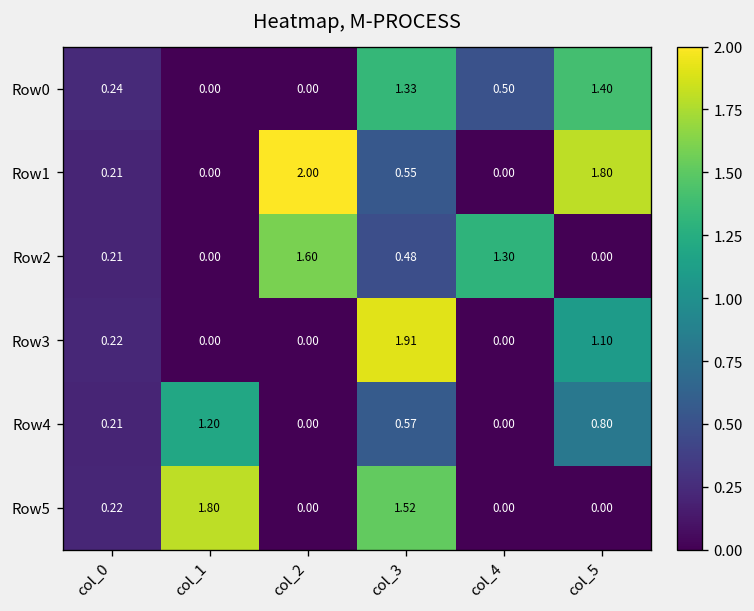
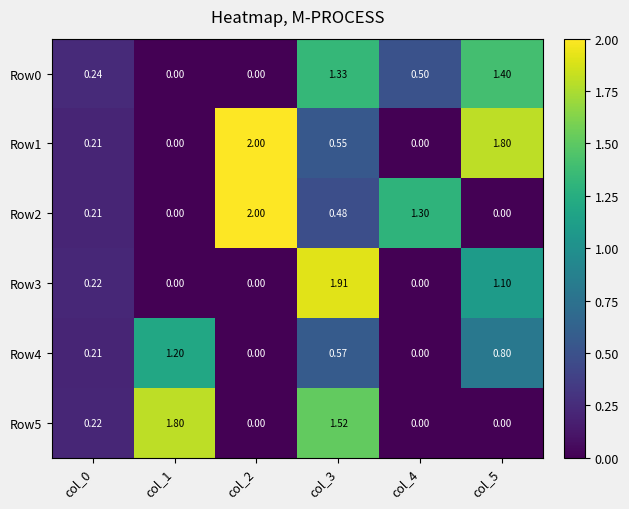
Row2, col_2: 1.60 -> 2.00
